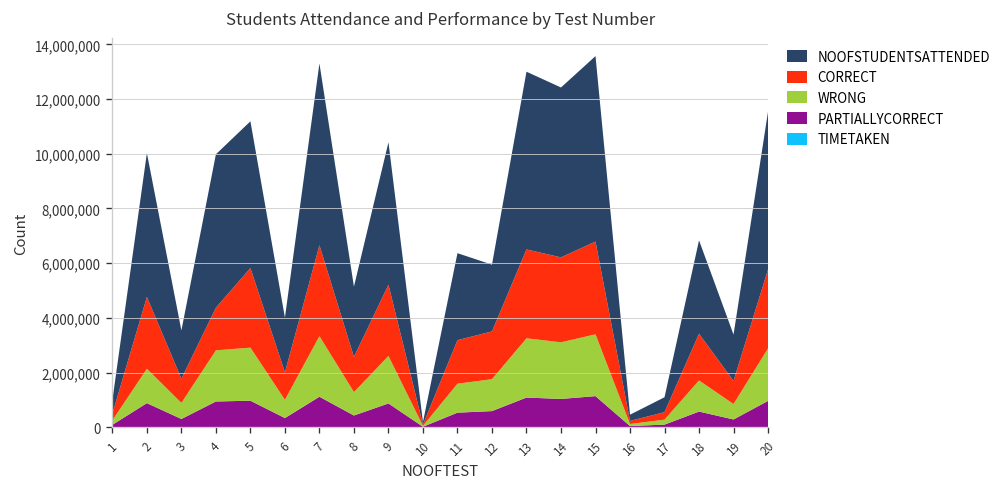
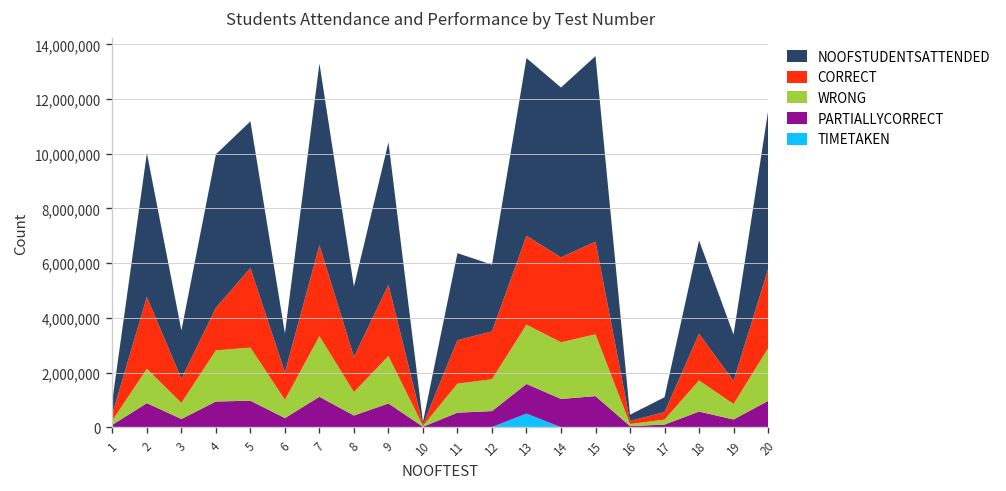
NOOFSTUDENTSATTENDED, 6: 2,000,000 -> 1,400,000
TIMETAKEN, 13: 0 -> 500,000
